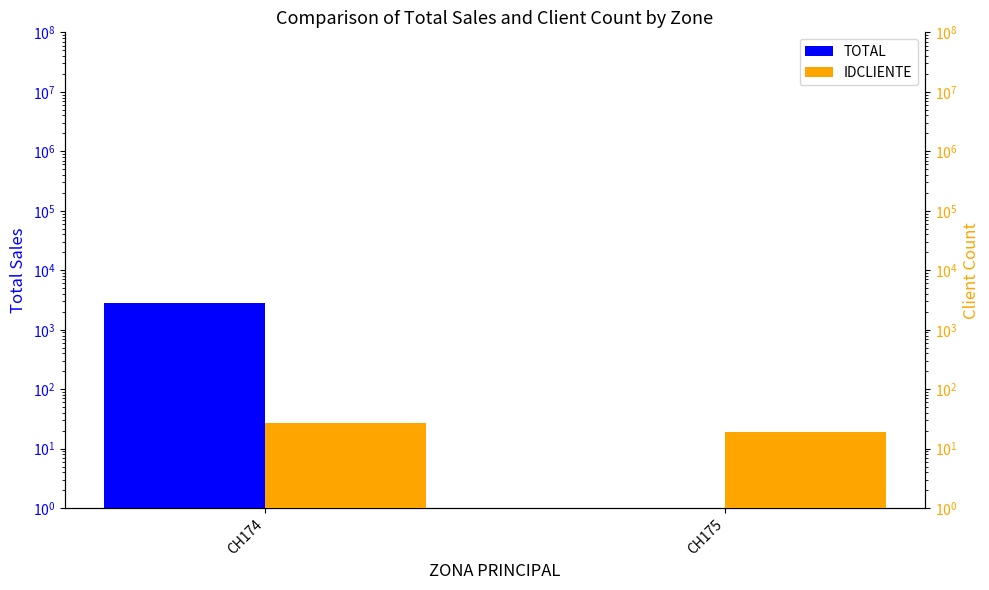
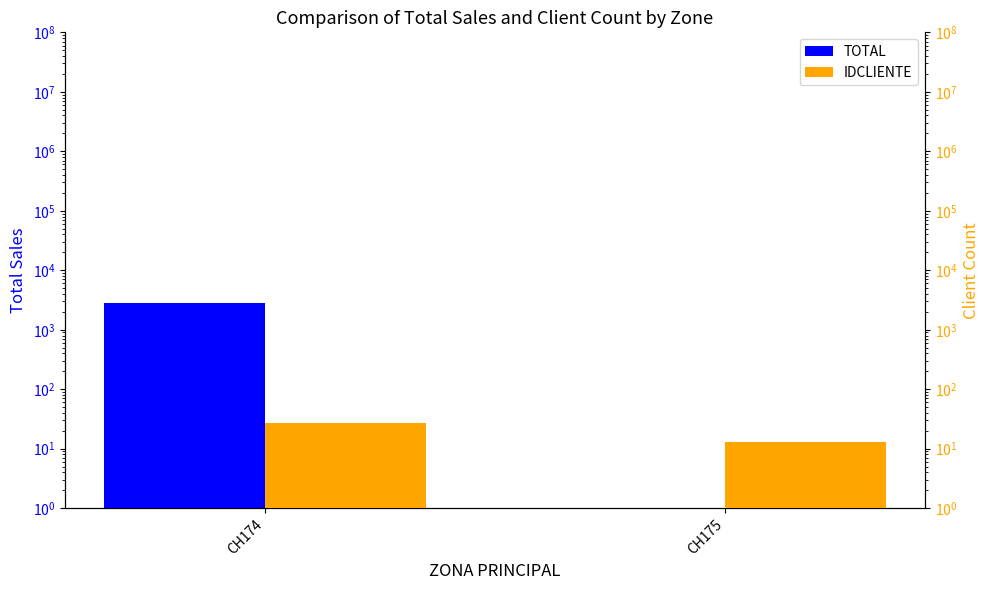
IDCLIENTE, CH175: 19 -> 13
